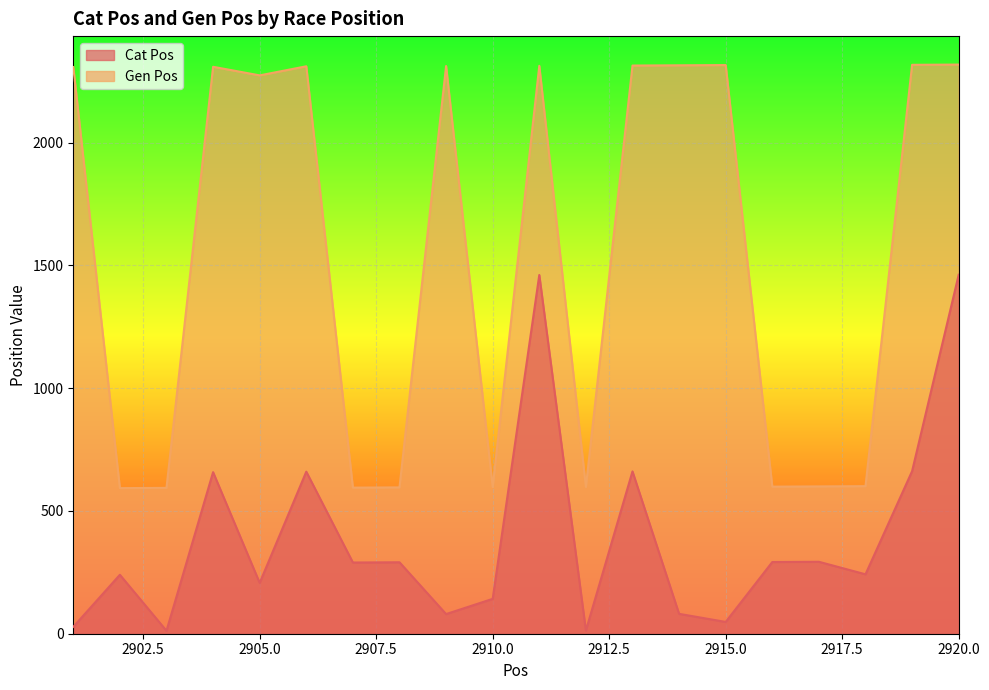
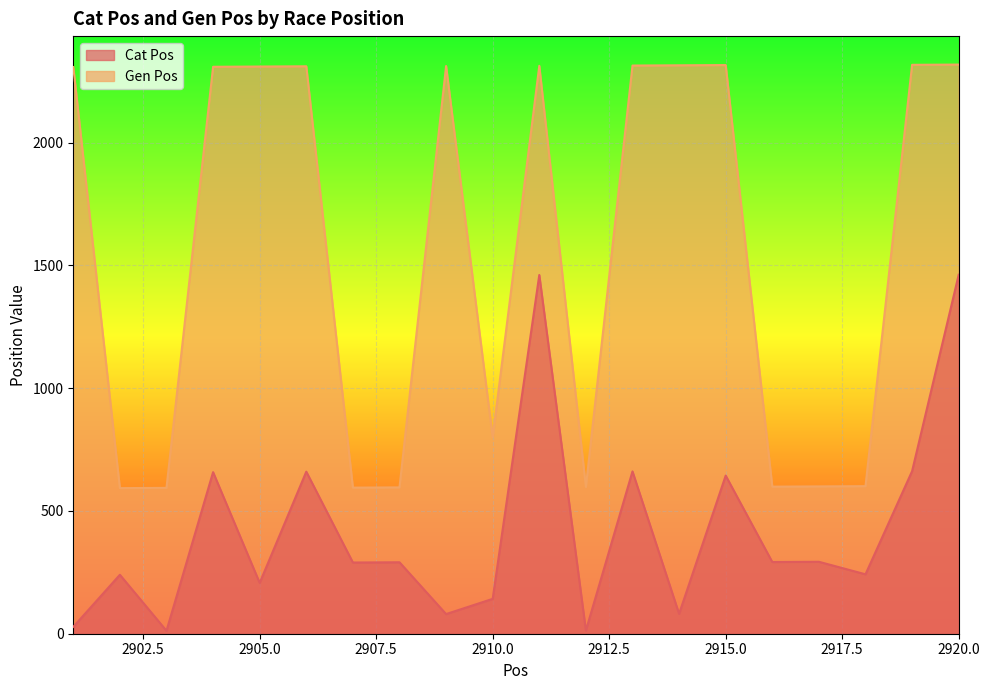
Gen Pos, 2905.0: 2270 -> 2310
Gen Pos, 2910.0: 600 -> 800
Cat Pos, 2915.0: 50 -> 640
